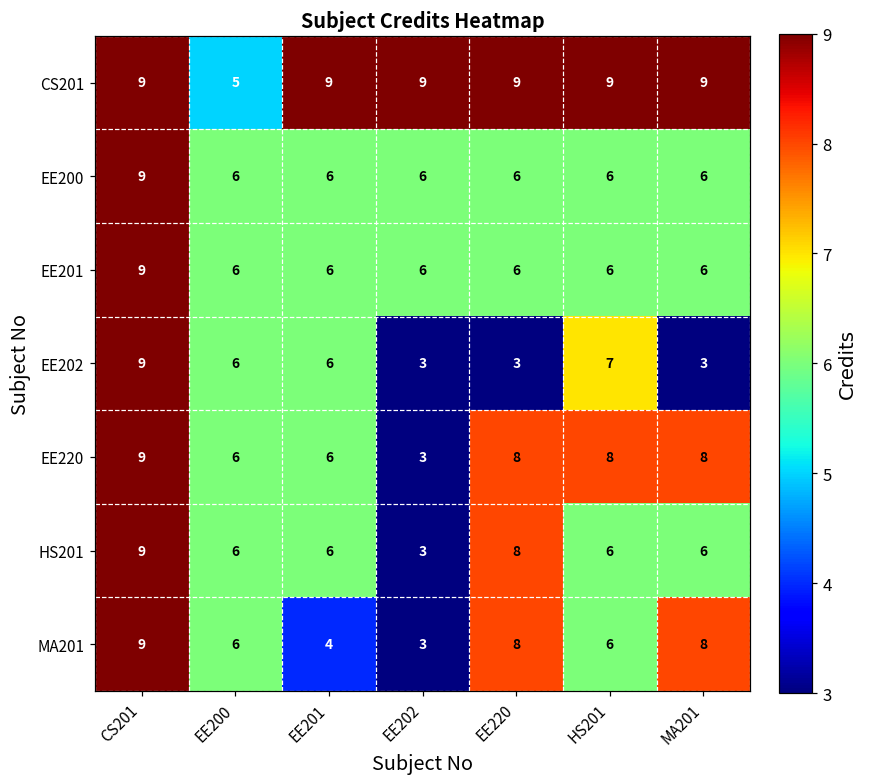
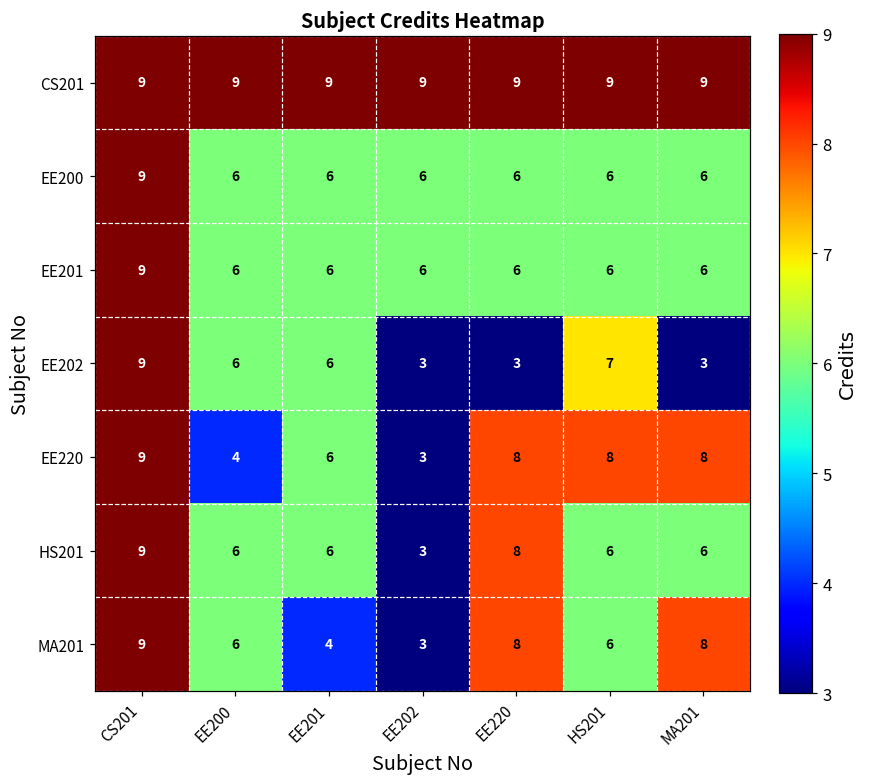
CS201, EE200: 5 -> 9
EE220, EE200: 6 -> 4
